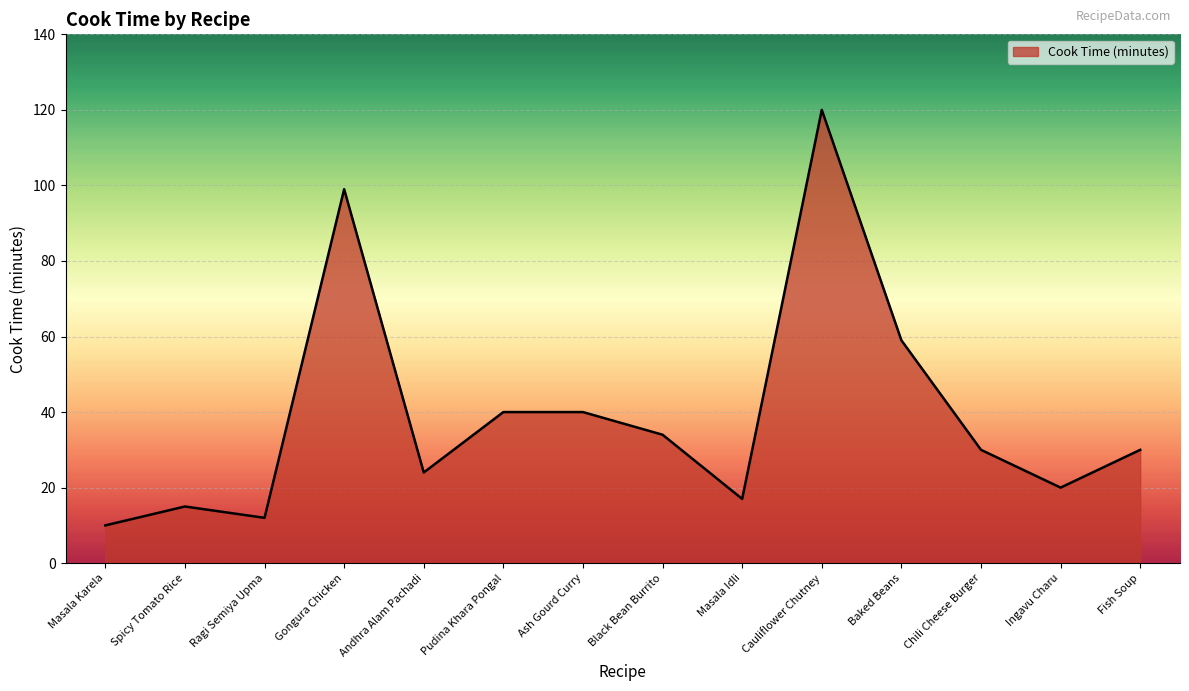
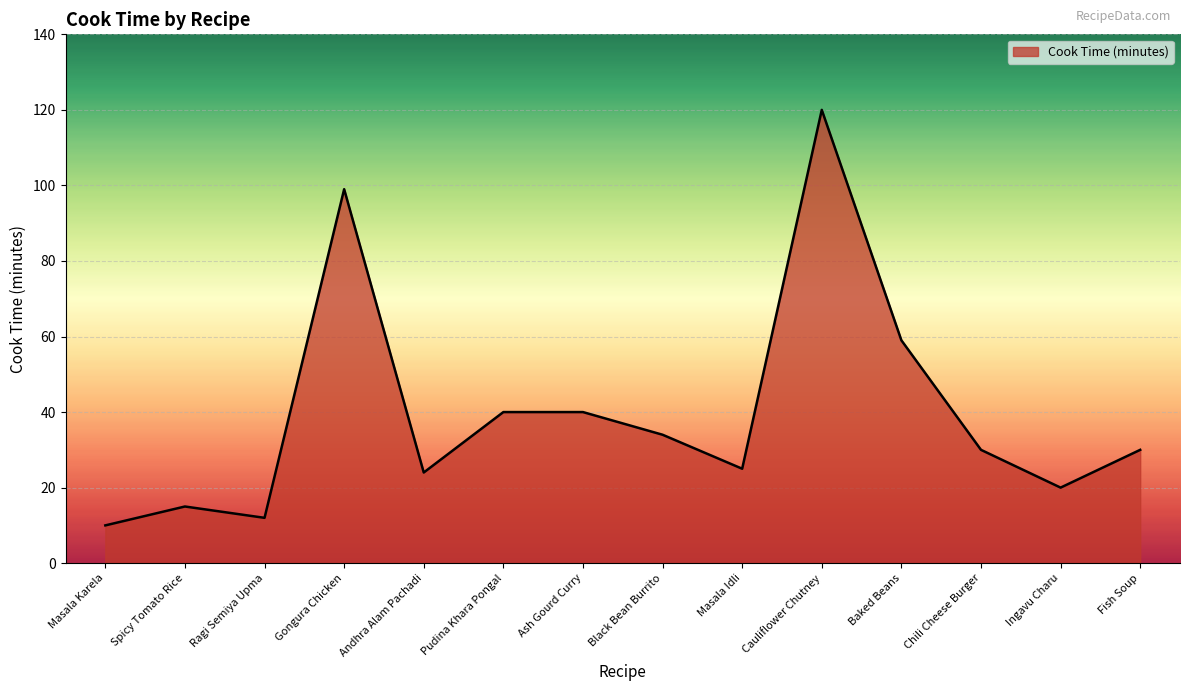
Masala Idli: 17 -> 25
